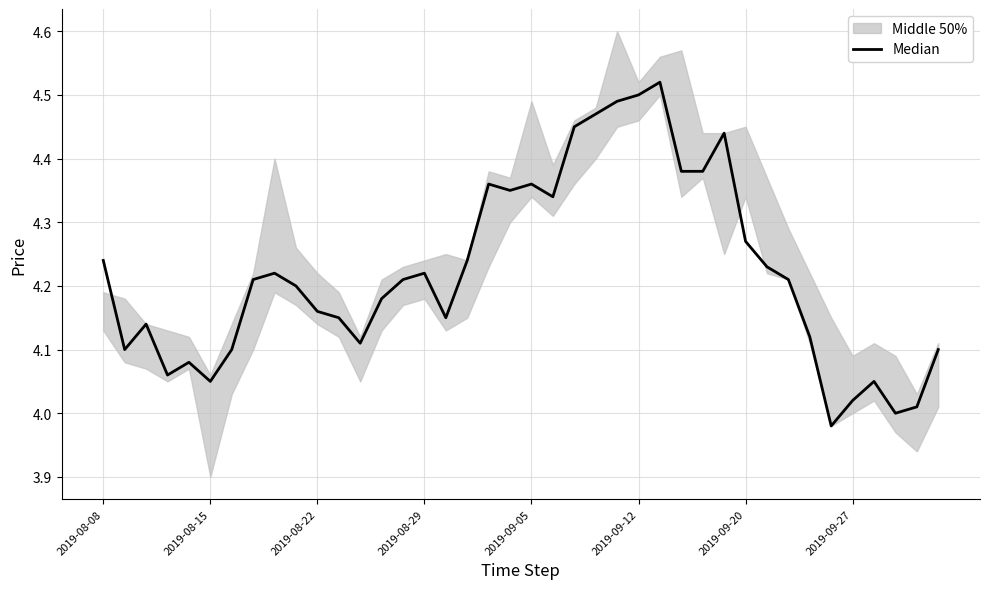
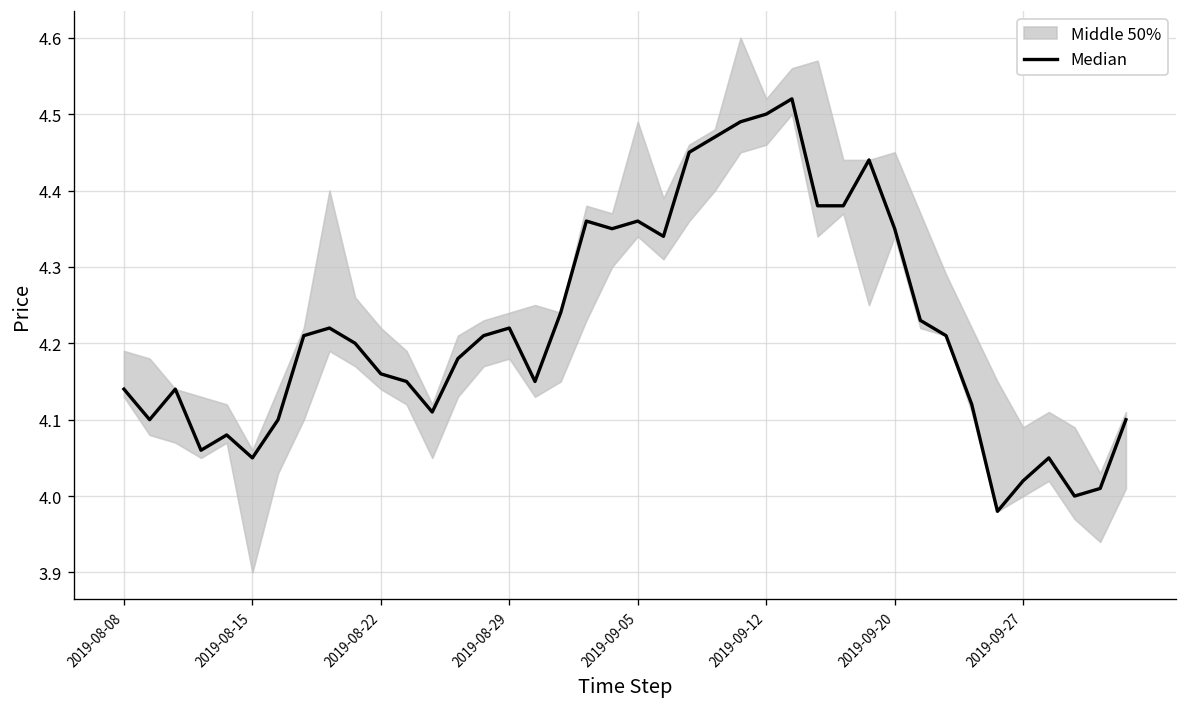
Median, 2019-08-08: 4.24 -> 4.14
Median, 2019-09-20: 4.27 -> 4.35
